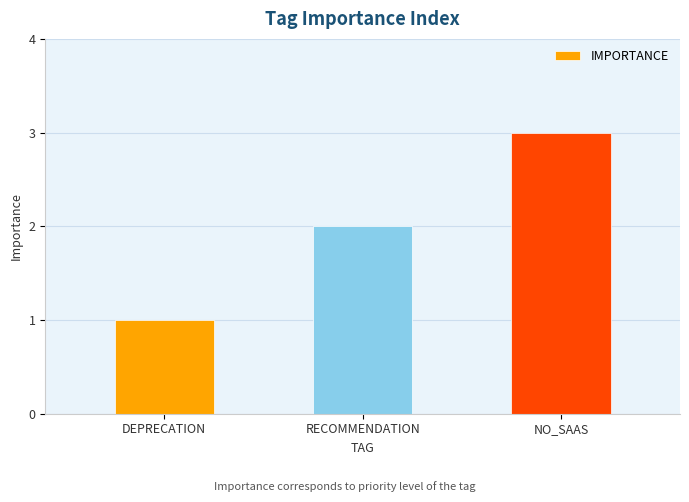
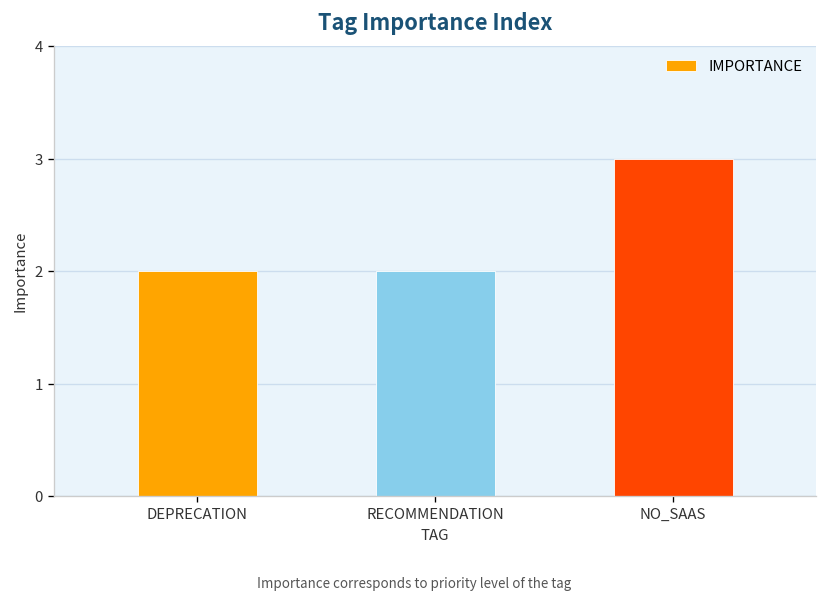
DEPRECATION: 1 -> 2
